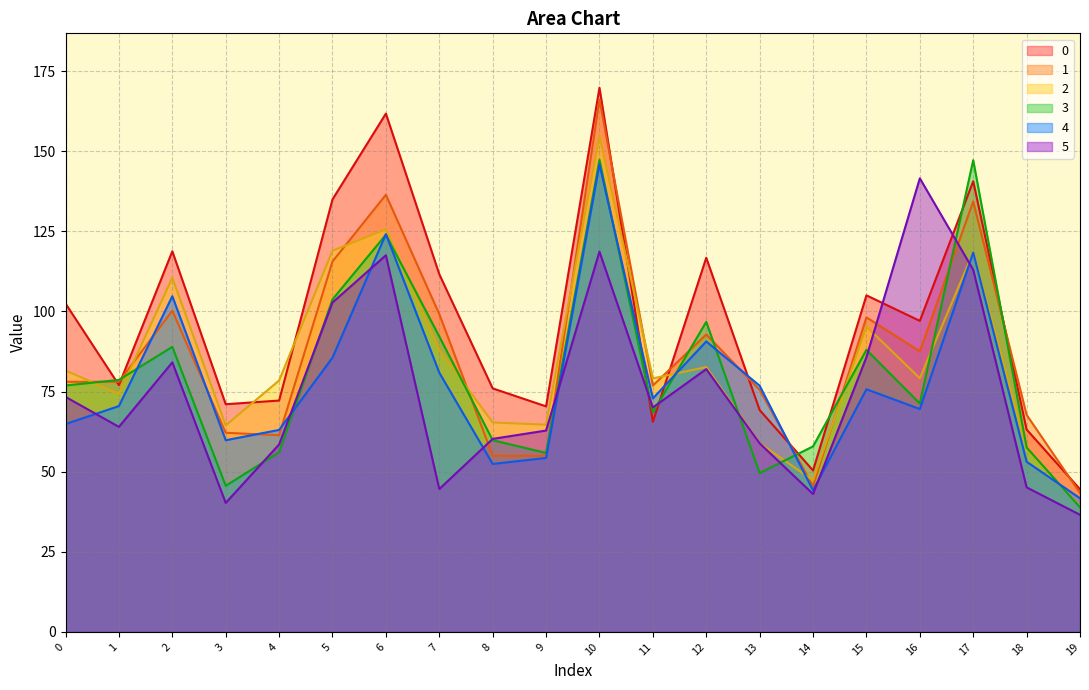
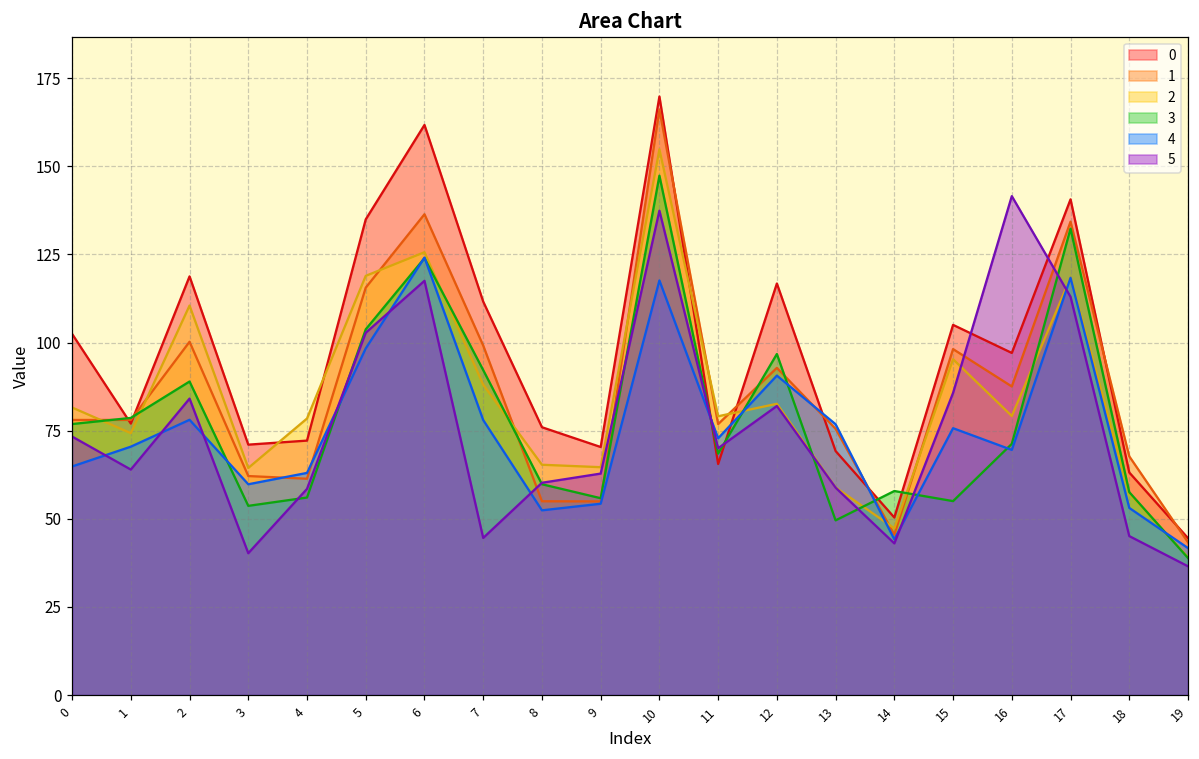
4, 2: 105 -> 78
3, 3: 46 -> 54
4, 5: 86 -> 98
4, 7: 81 -> 78
4, 10: 146 -> 118
5, 10: 119 -> 137
3, 15: 88 -> 55
3, 17: 147 -> 132
